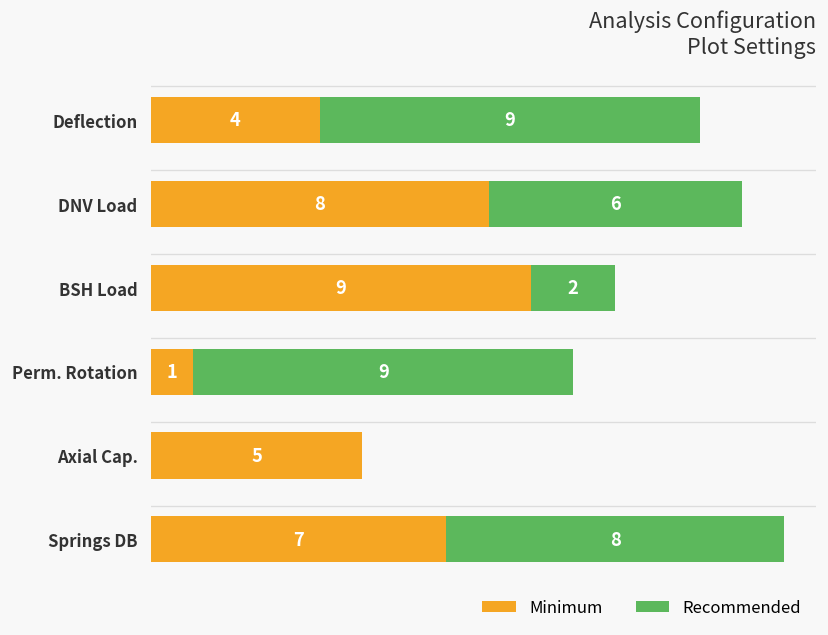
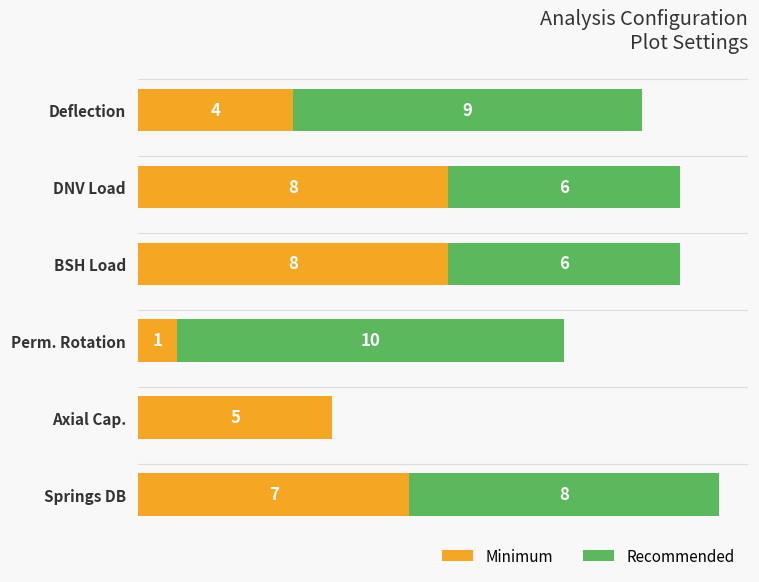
Minimum, BSH Load: 9 -> 8
Recommended, BSH Load: 2 -> 6
Recommended, Perm. Rotation: 9 -> 10
